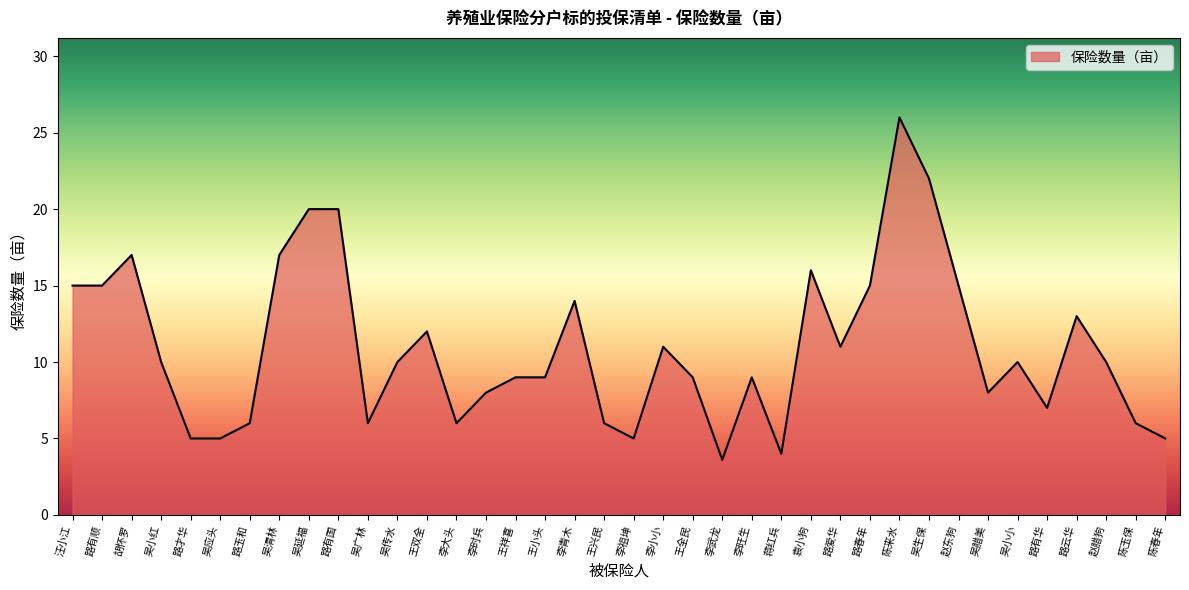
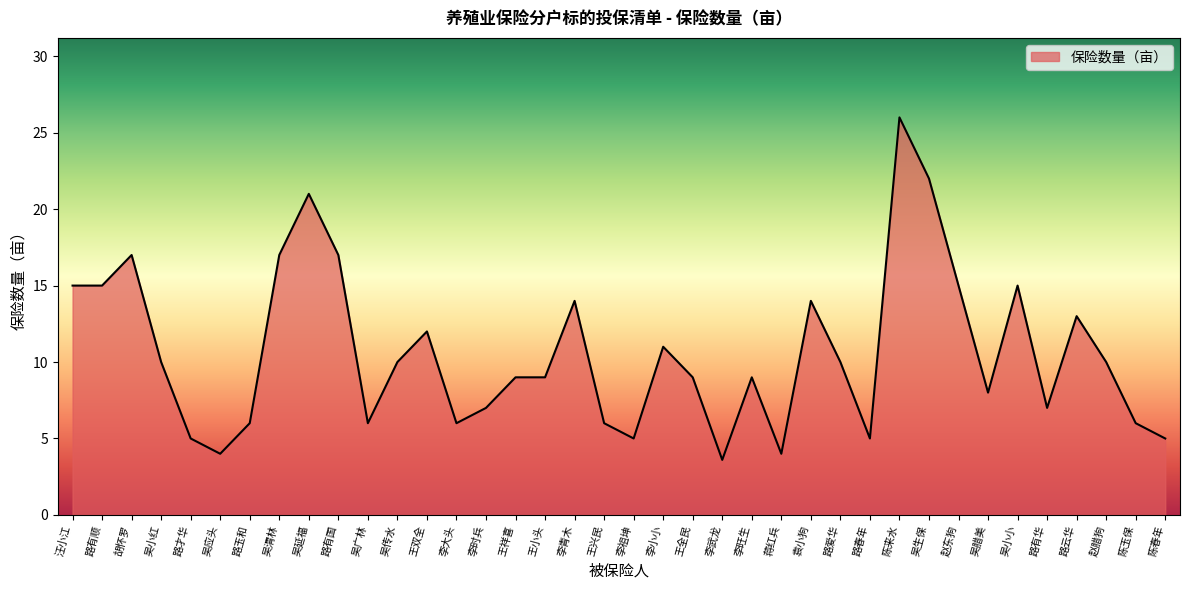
吴应头: 5 -> 4
吴延福: 20 -> 21
路有国: 20 -> 17
李时兵: 8 -> 7
袁小狗: 16 -> 14
路爱华: 11 -> 10
路春年: 15 -> 5
吴小小: 10 -> 15
